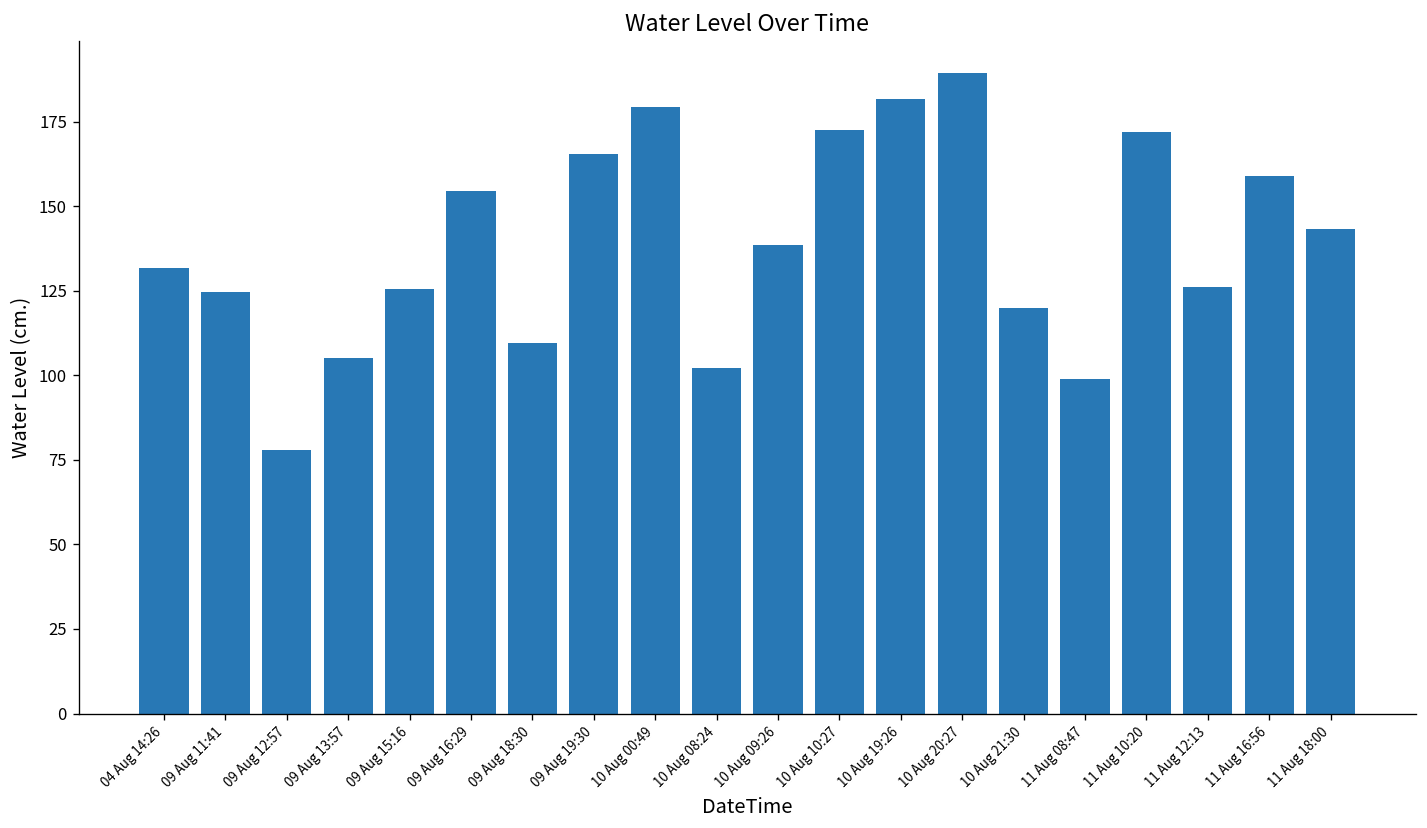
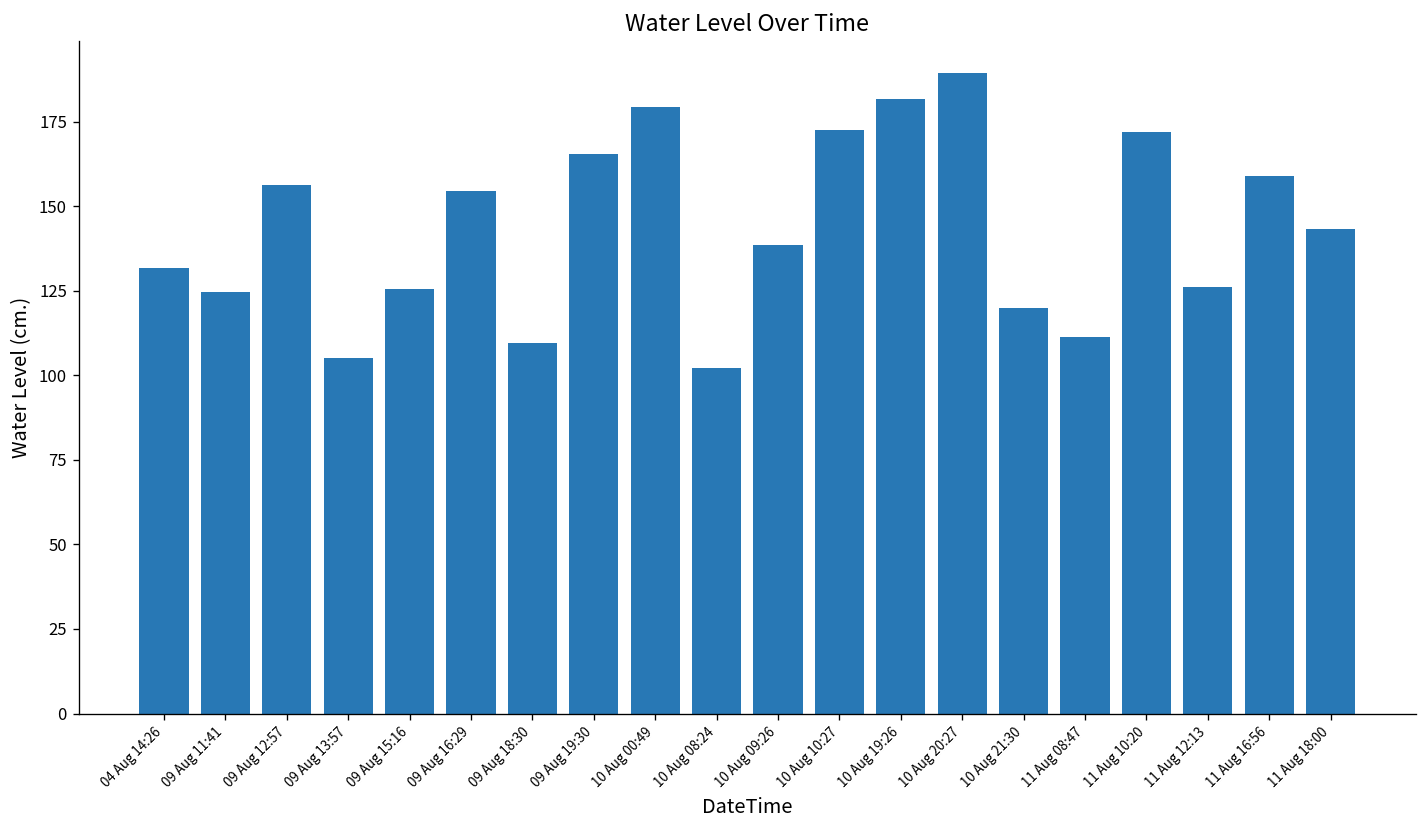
09 Aug 12:57: 78 -> 156
11 Aug 08:47: 99 -> 111
